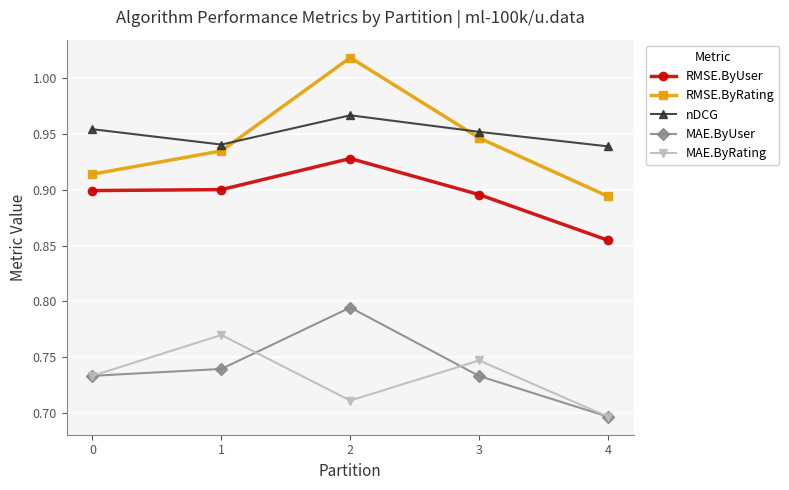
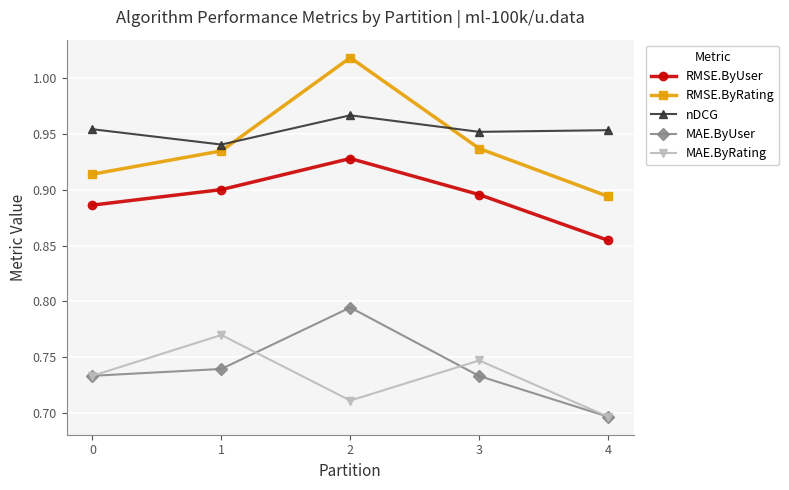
RMSE.ByUser, 0: 0.899 -> 0.886
RMSE.ByRating, 3: 0.946 -> 0.937
nDCG, 4: 0.939 -> 0.953
